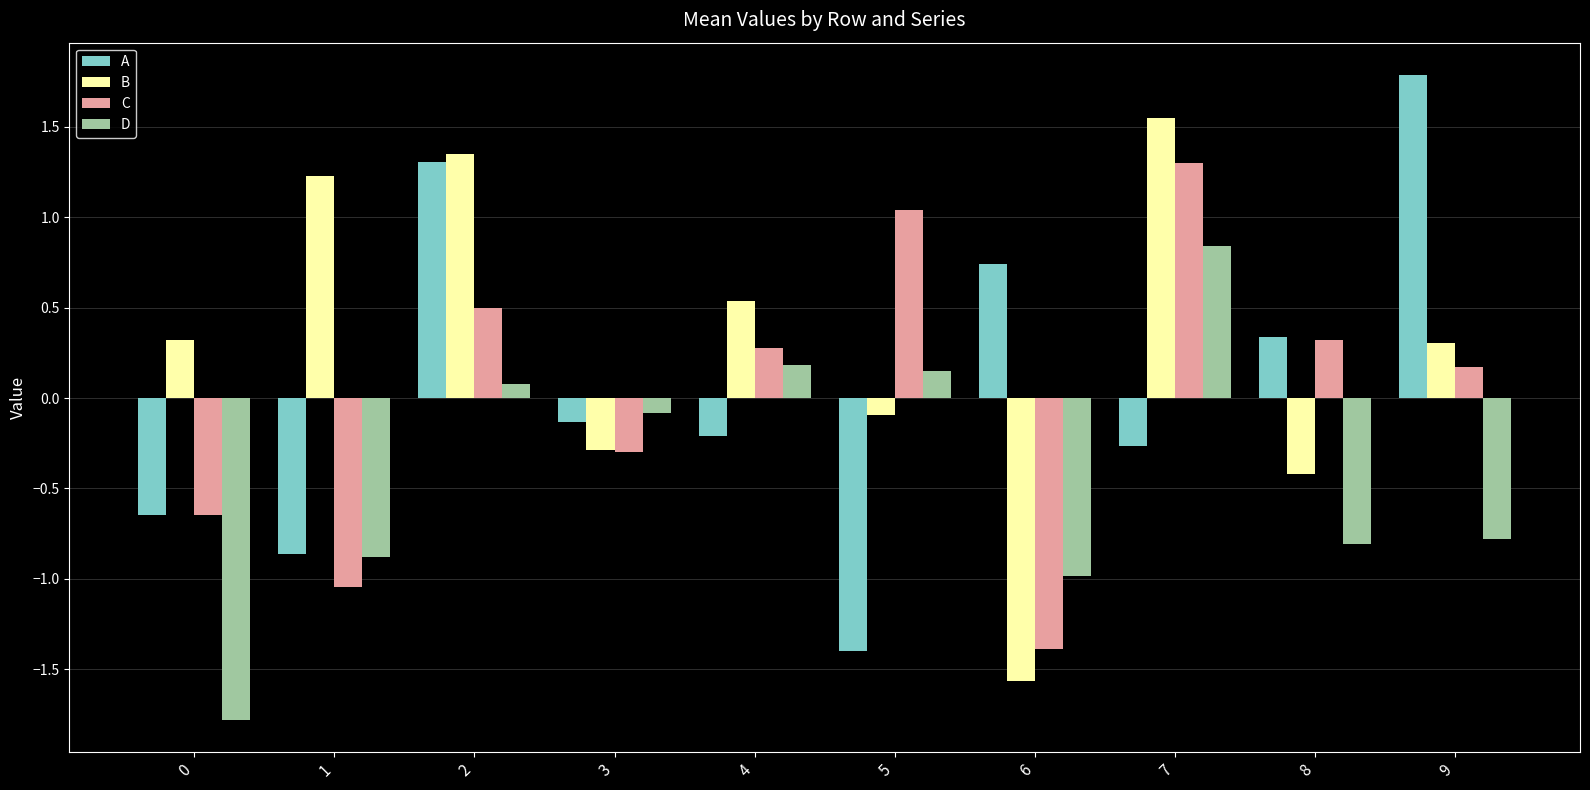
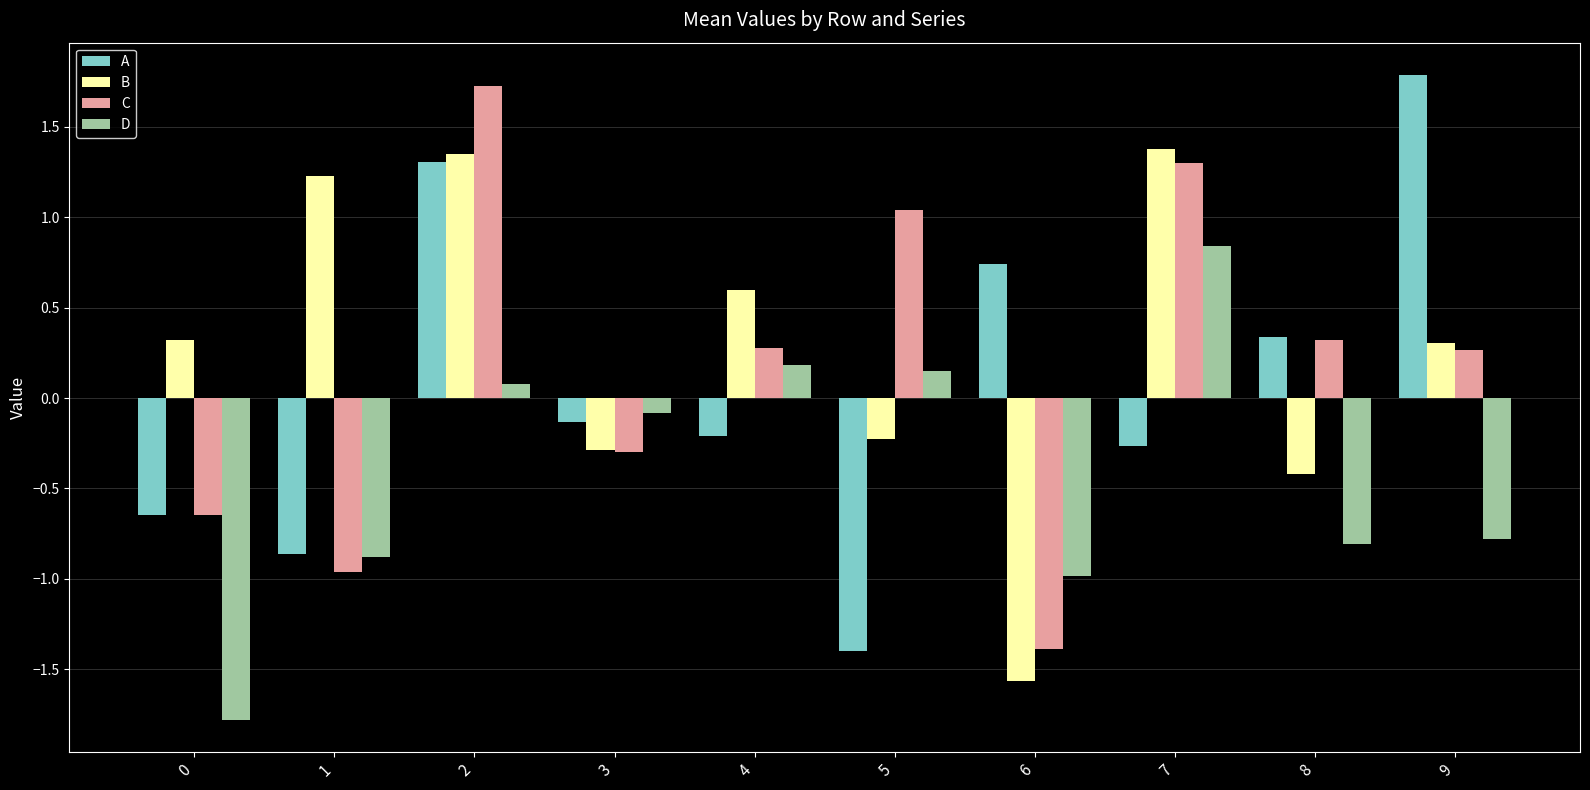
C, 1: -1.04 -> -0.96
C, 2: 0.50 -> 1.73
B, 4: 0.54 -> 0.60
B, 5: -0.10 -> -0.23
B, 7: 1.55 -> 1.38
C, 9: 0.17 -> 0.26
